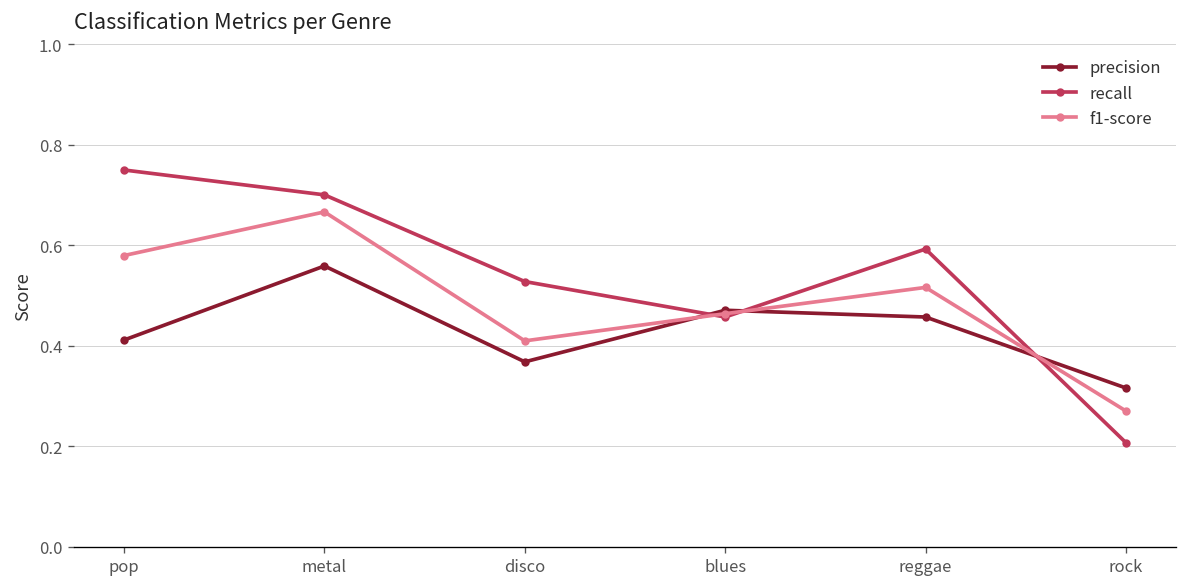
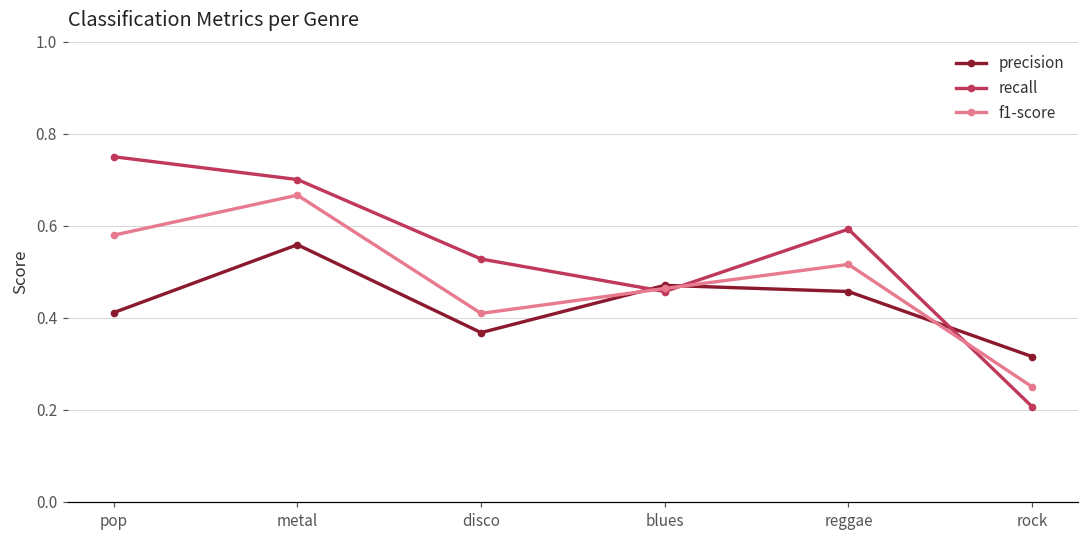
f1-score, rock: 0.27 -> 0.25
